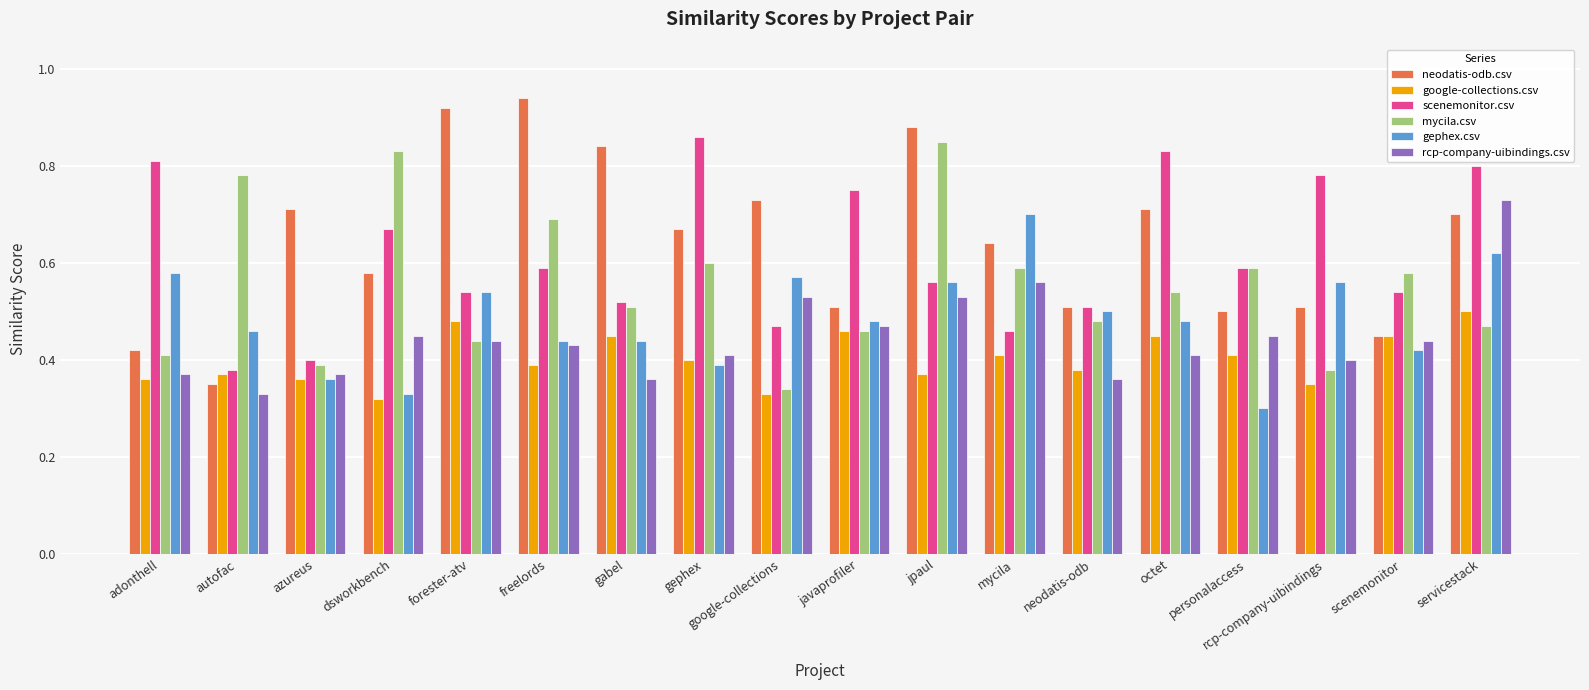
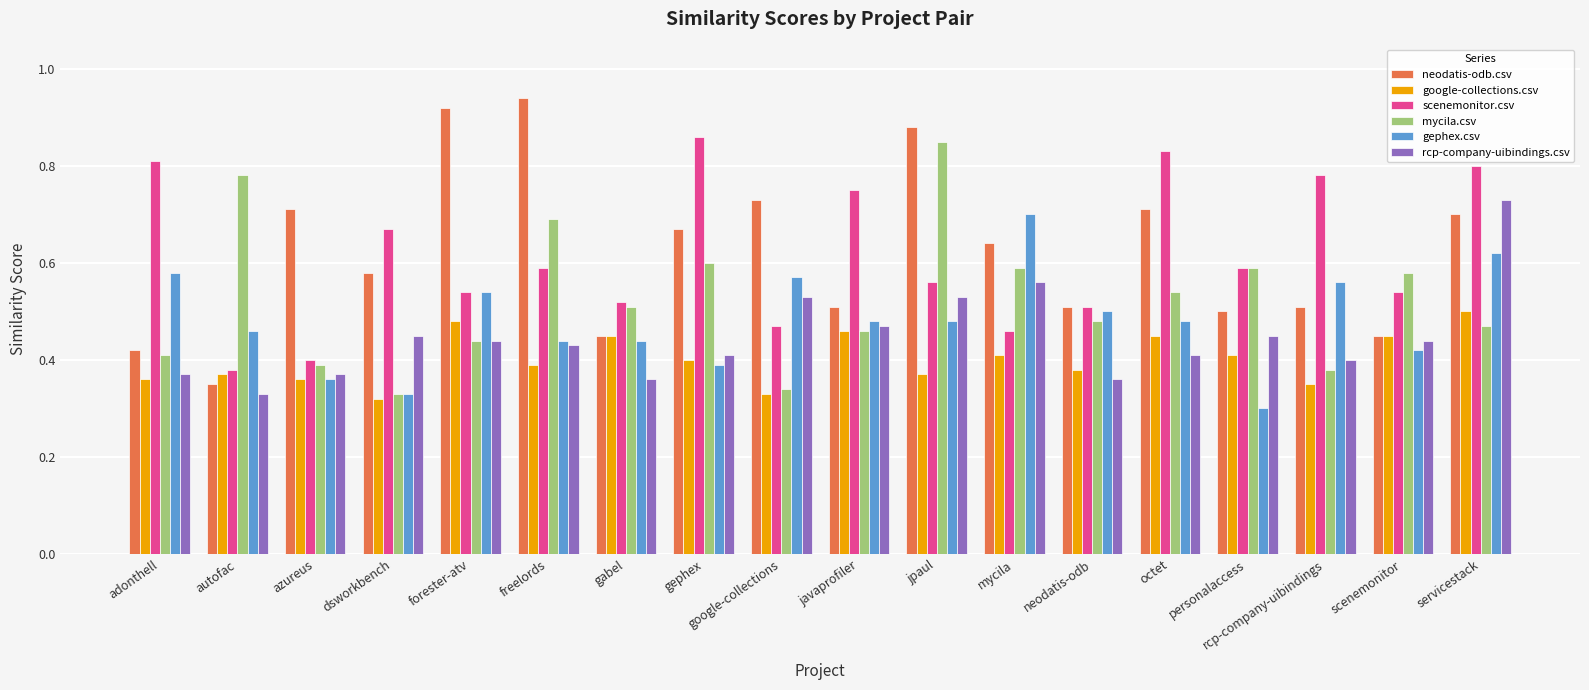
mycila.csv, dsworkbench: 0.83 -> 0.33
neodatis-odb.csv, gabel: 0.84 -> 0.45
gephex.csv, jpaul: 0.56 -> 0.48
